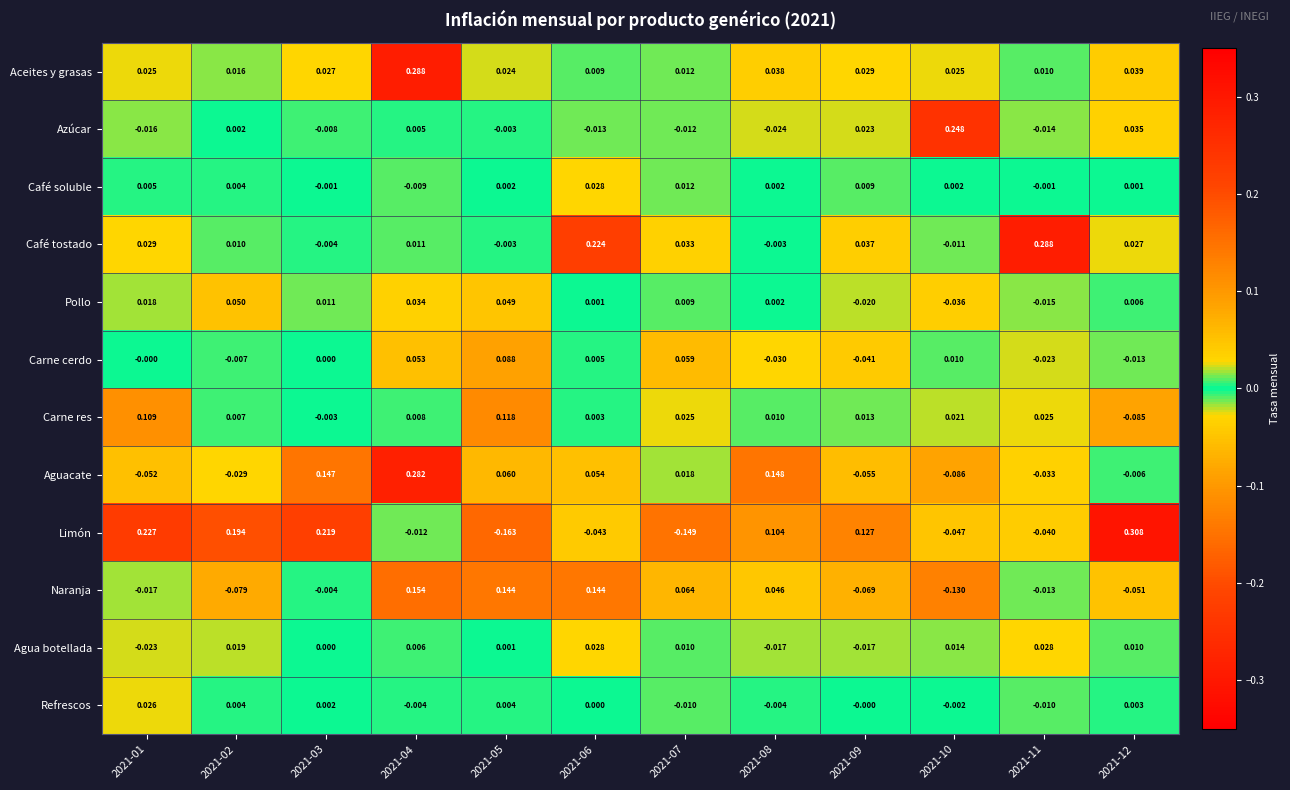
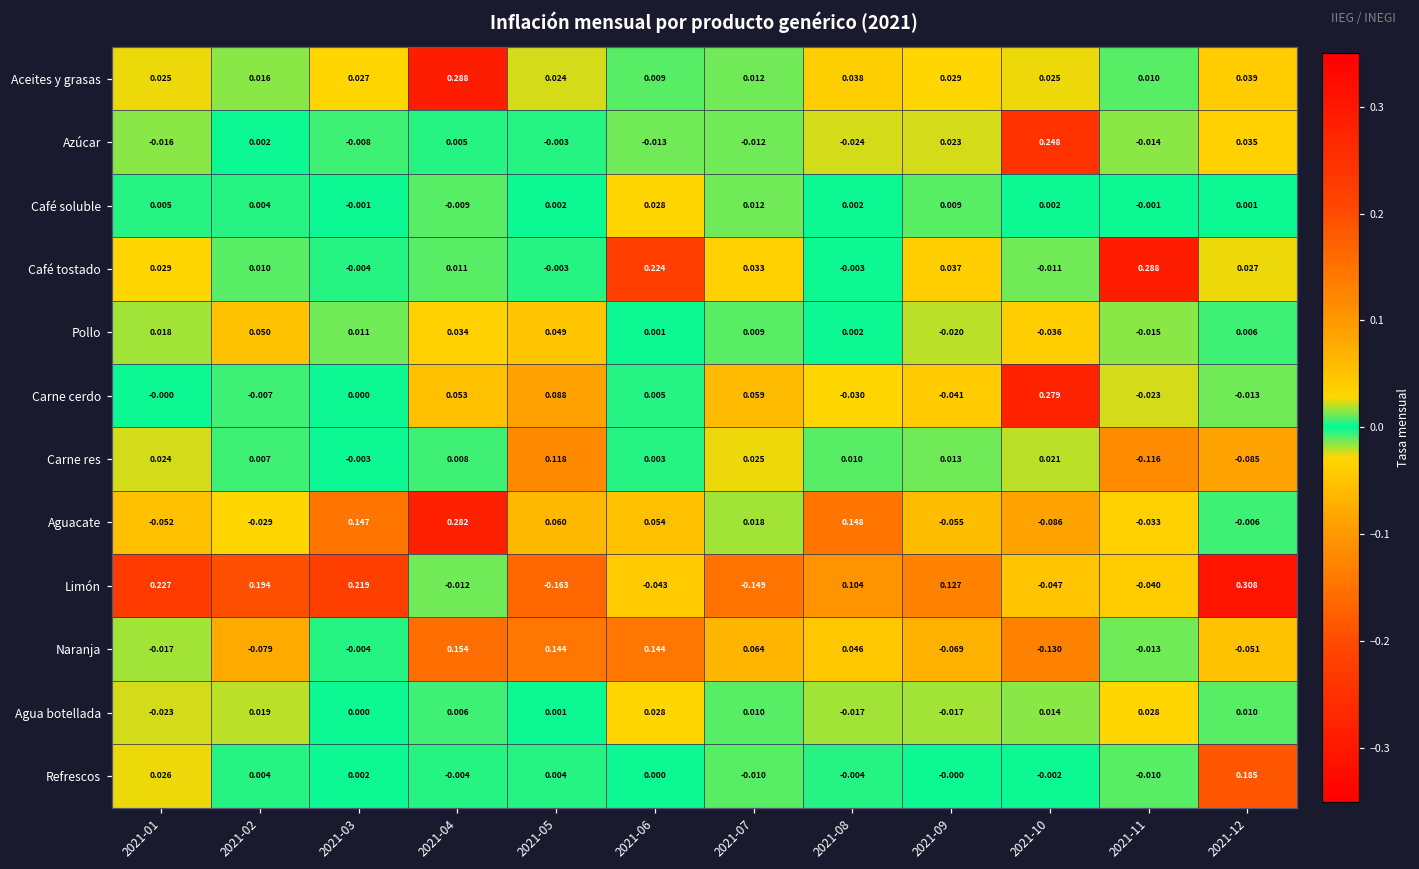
Carne cerdo, 2021-10: 0.010 -> 0.279
Carne res, 2021-01: 0.109 -> 0.024
Carne res, 2021-11: 0.025 -> -0.116
Refrescos, 2021-12: 0.003 -> 0.185
